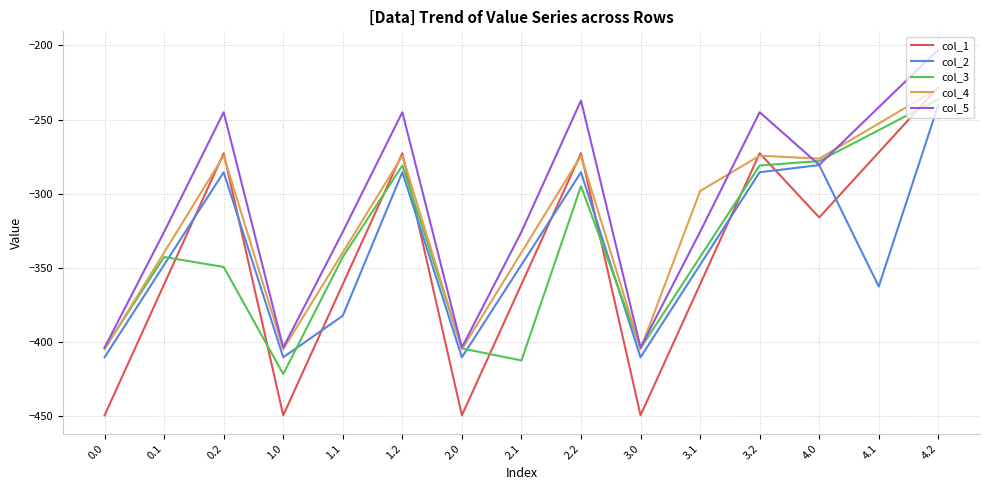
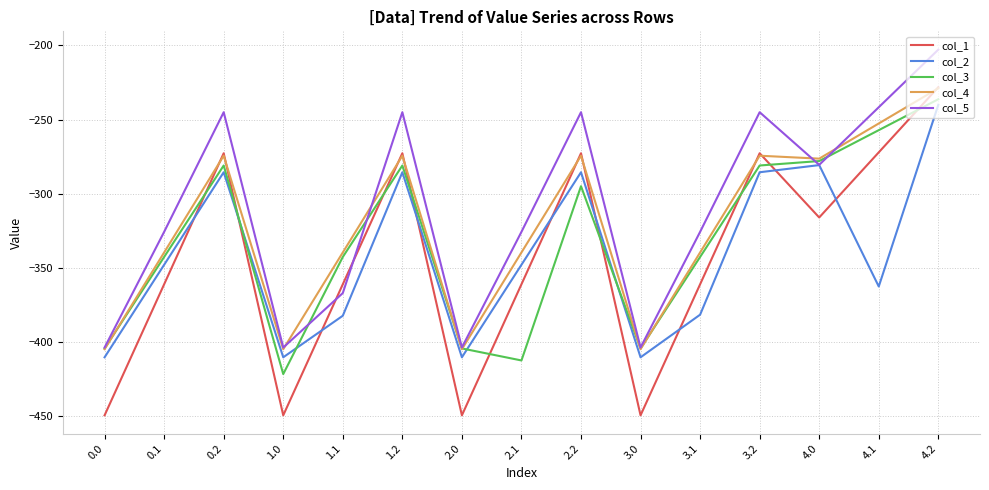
col_3, 0.2: -349 -> -281
col_5, 1.1: -326 -> -367
col_5, 2.2: -237 -> -245
col_2, 3.1: -348 -> -382
col_4, 3.1: -298 -> -340
